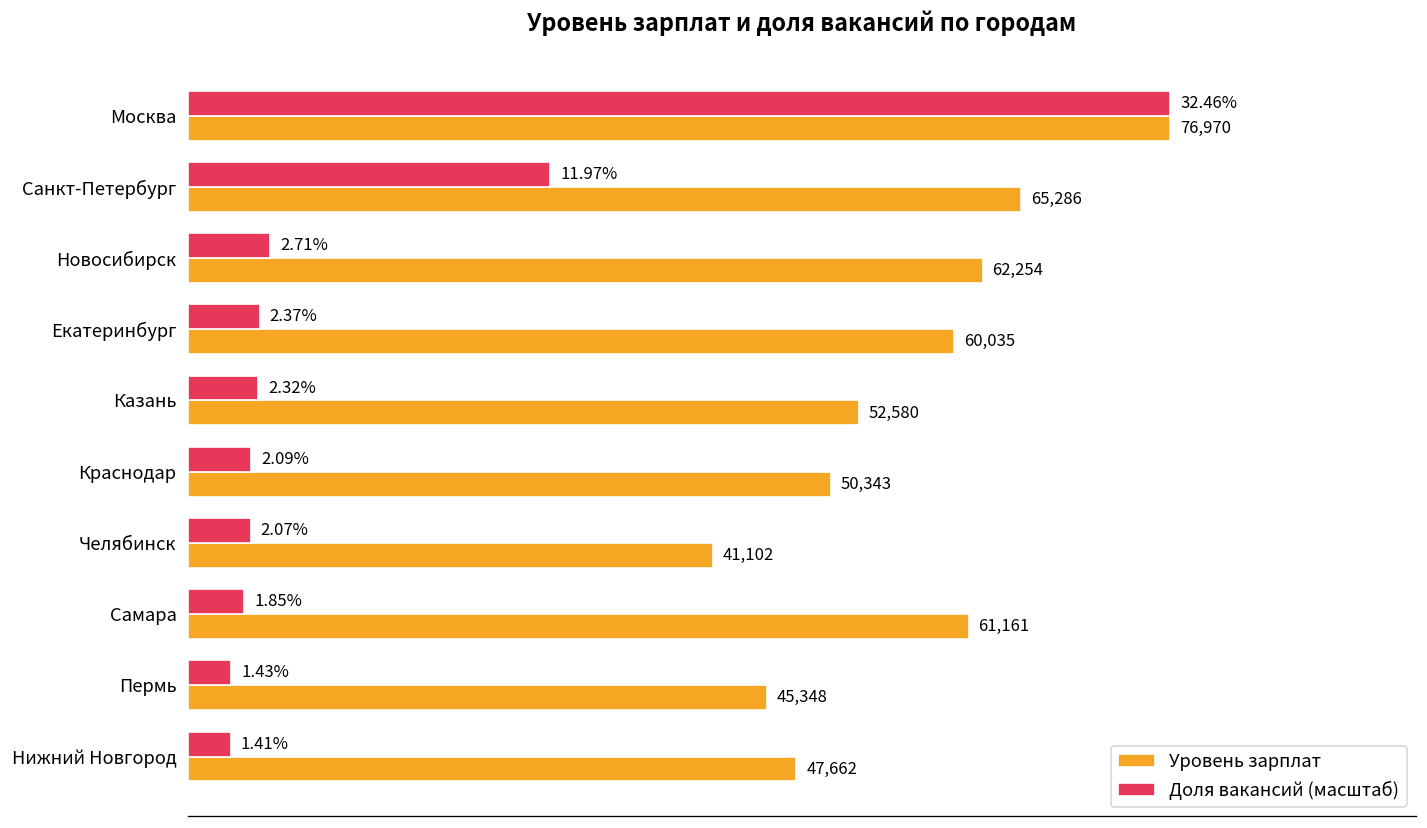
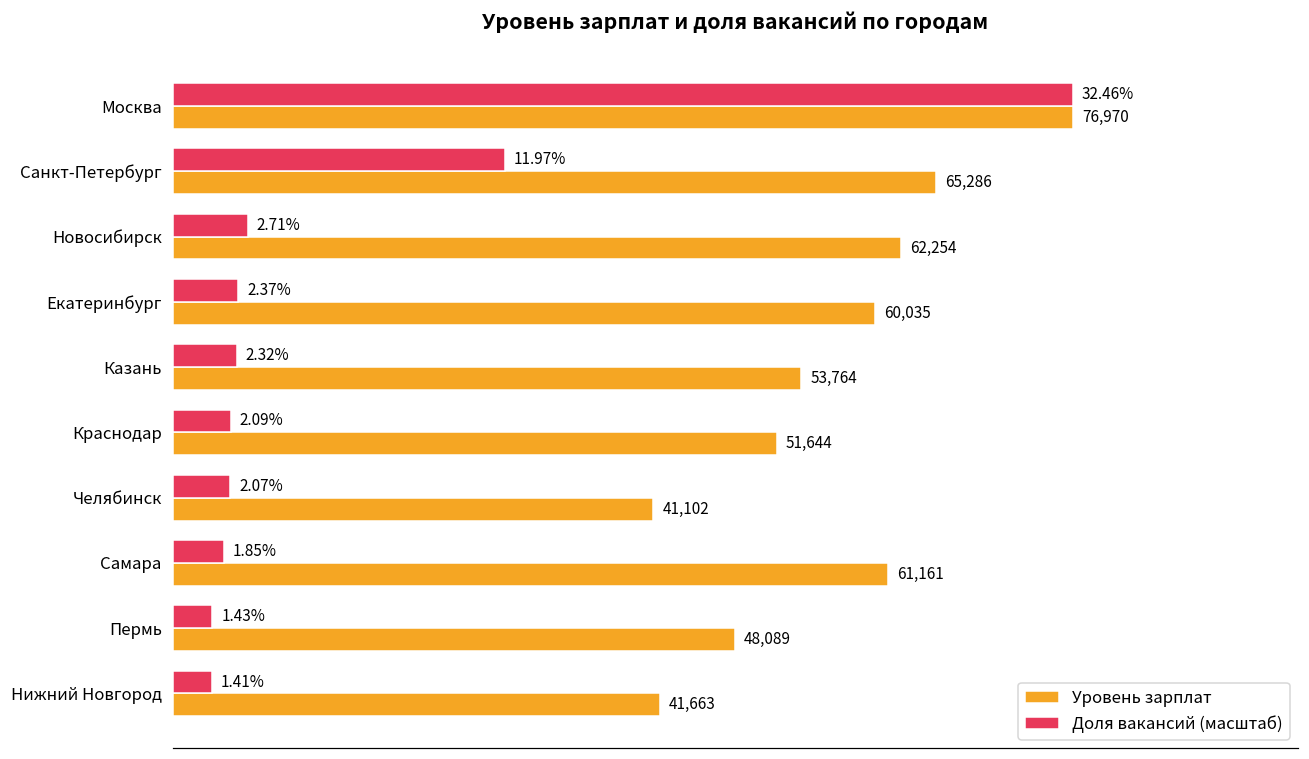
Уровень зарплат, Казань: 52,580 -> 53,764
Уровень зарплат, Краснодар: 50,343 -> 51,644
Уровень зарплат, Пермь: 45,348 -> 48,089
Уровень зарплат, Нижний Новгород: 47,662 -> 41,663
